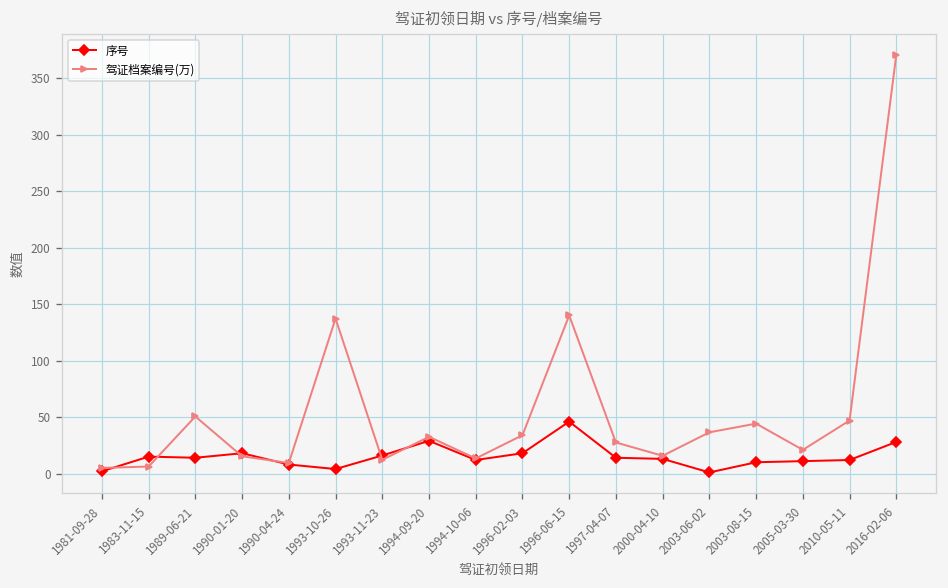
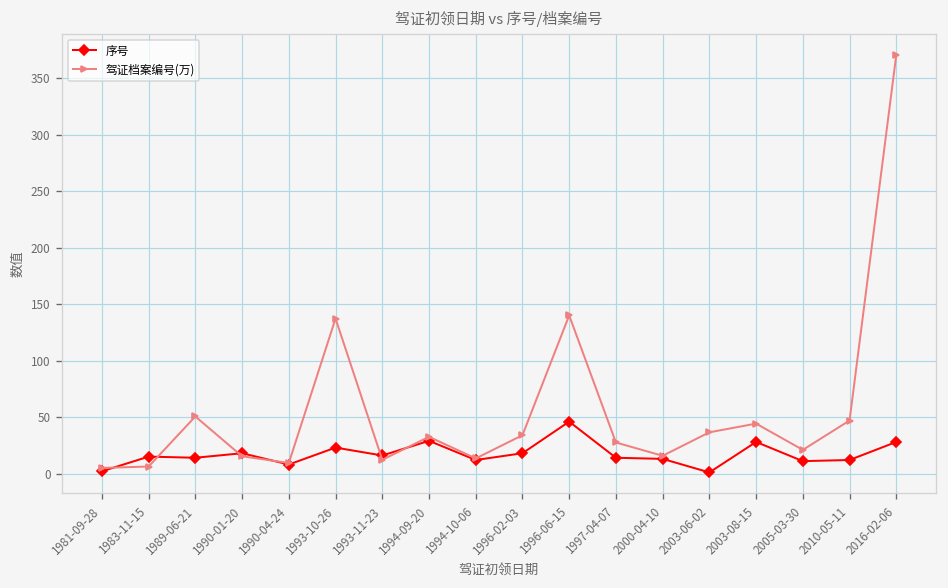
序号, 1993-10-26: 0 -> 20
序号, 2003-08-15: 10 -> 30
